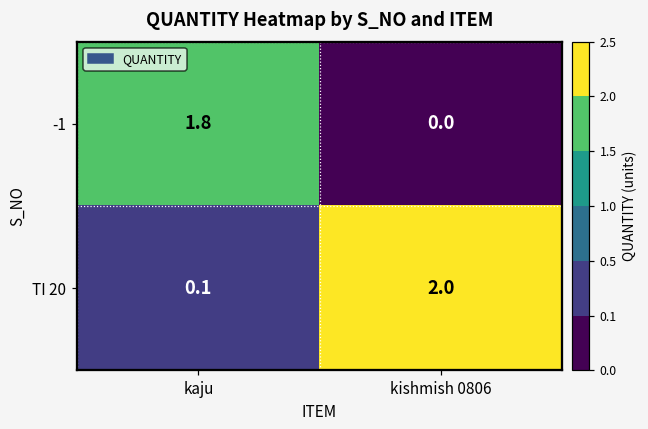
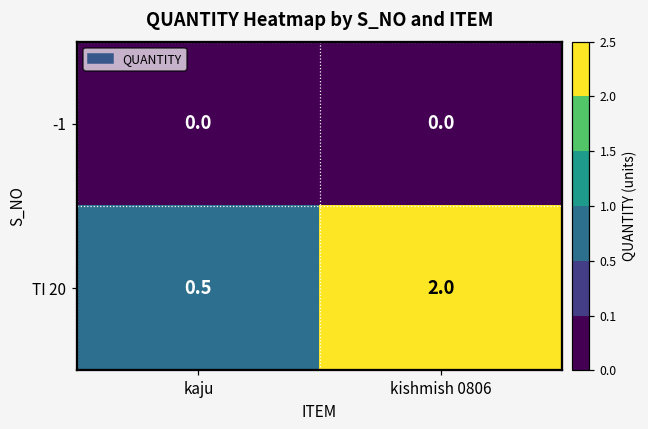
-1, kaju: 1.8 -> 0.0
TI 20, kaju: 0.1 -> 0.5
